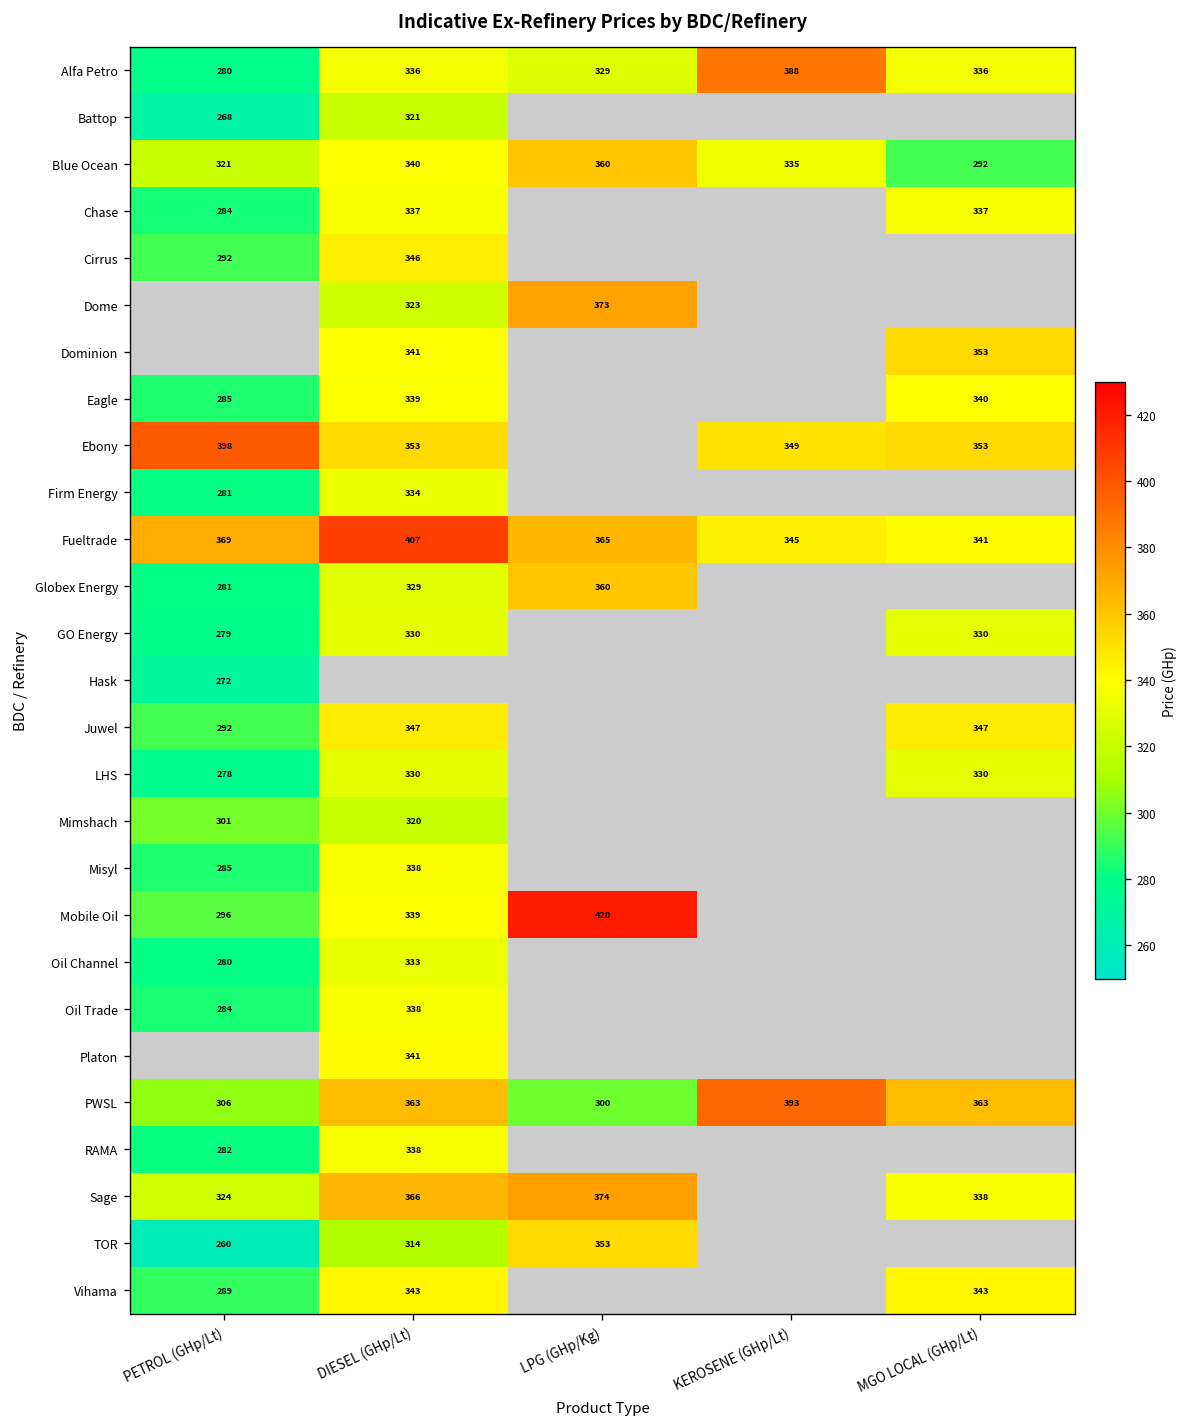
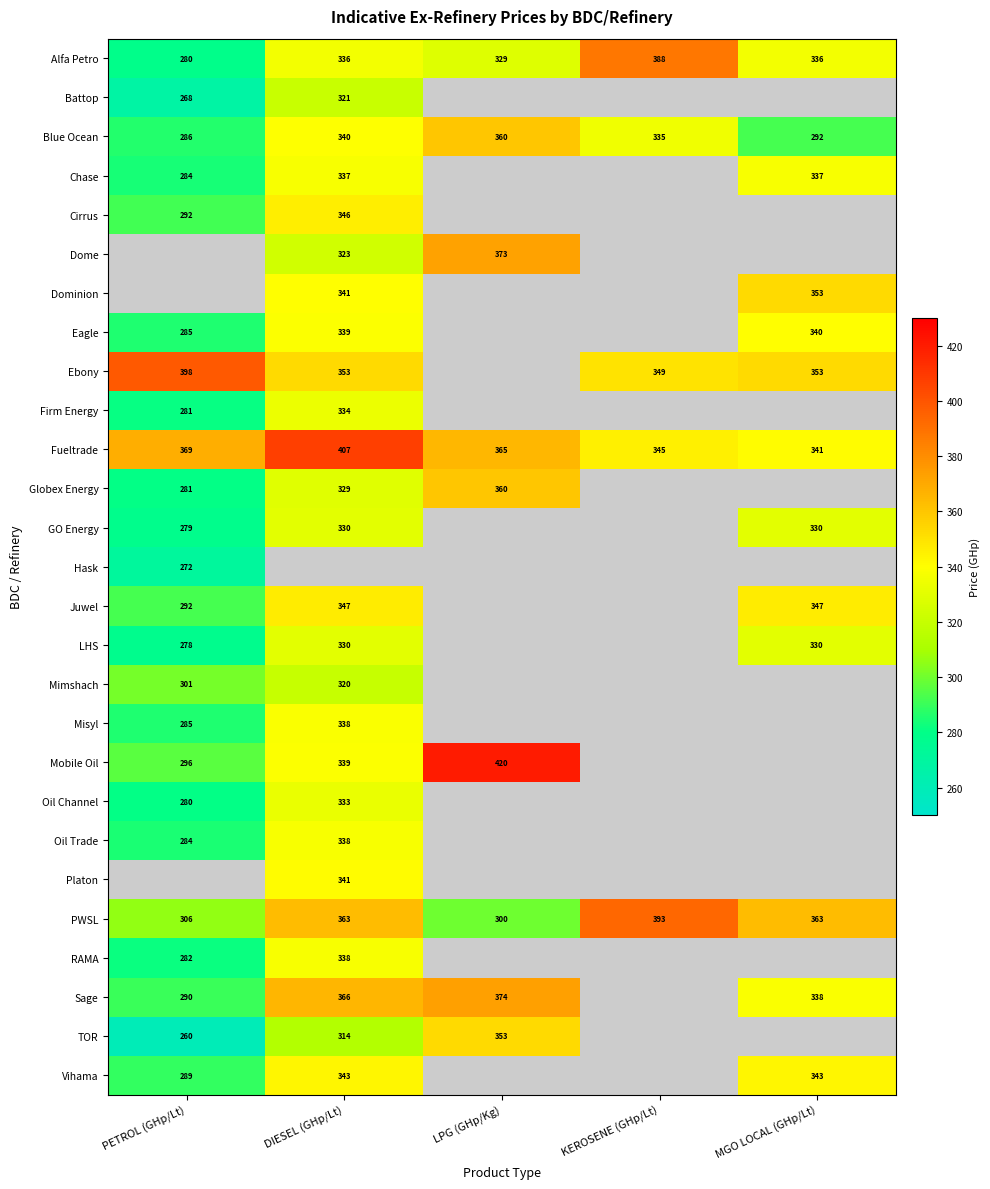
Blue Ocean, PETROL (GHp/Lt): 321 -> 286
Sage, PETROL (GHp/Lt): 324 -> 290
